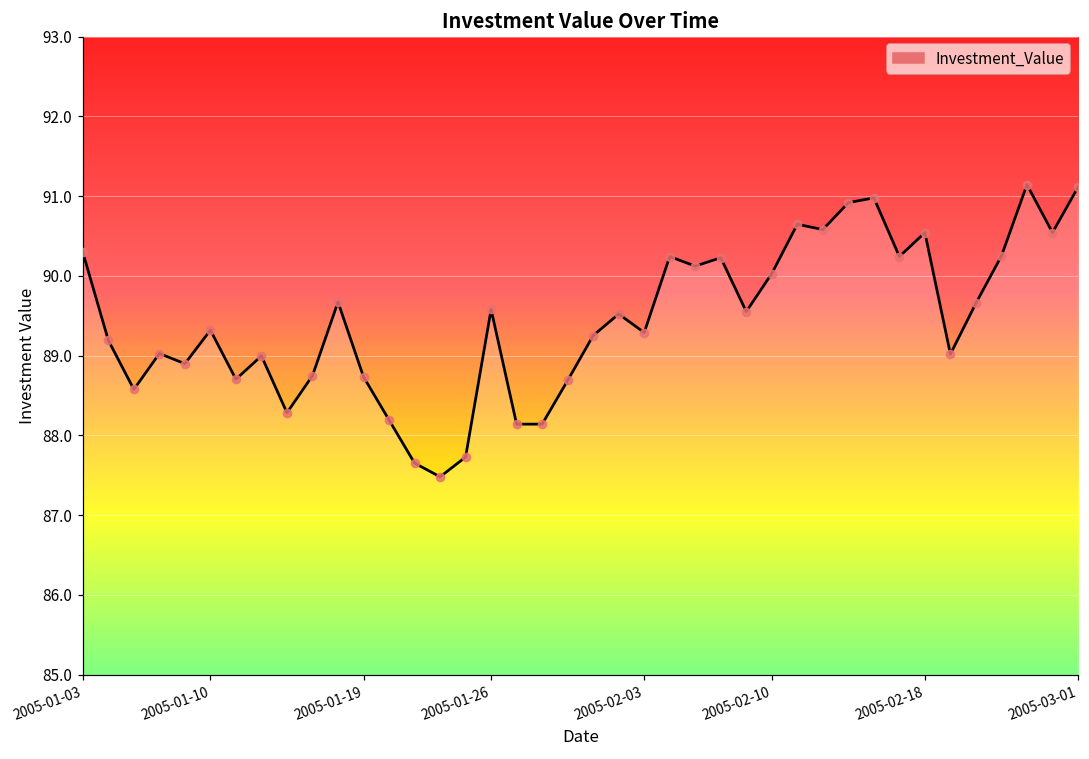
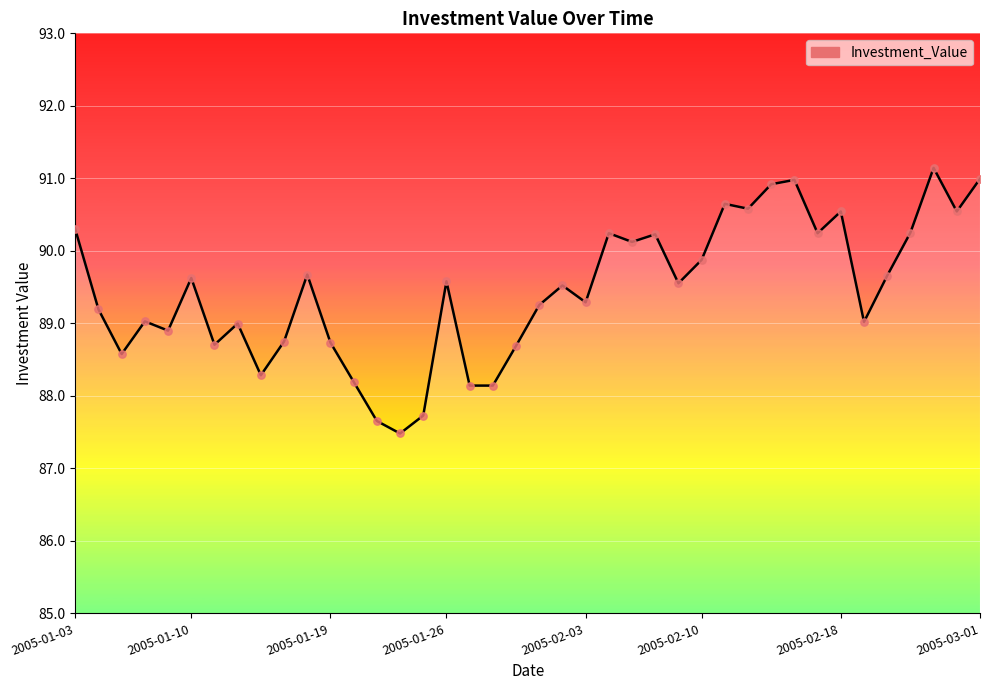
2005-01-10: 89.3 -> 89.6
2005-02-10: 90.0 -> 89.9
2005-03-01: 91.1 -> 91.0
